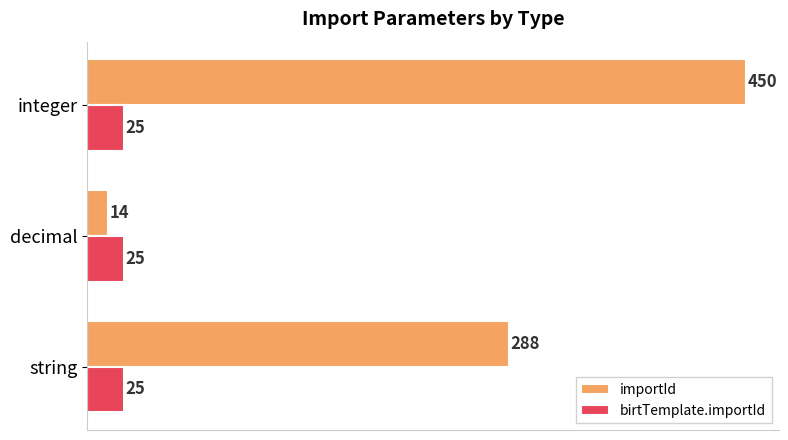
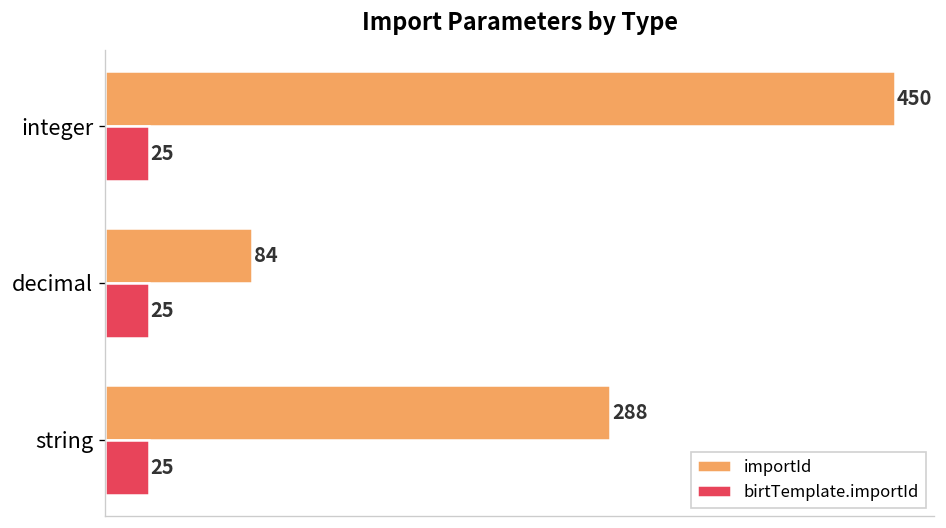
importId, decimal: 14 -> 84
